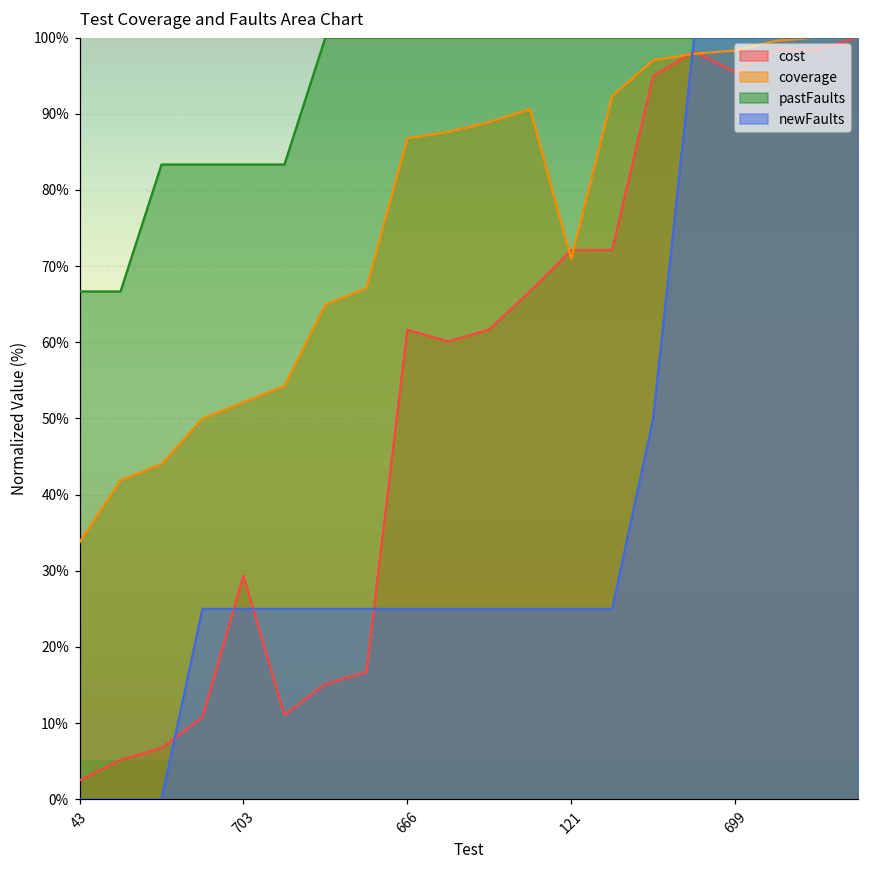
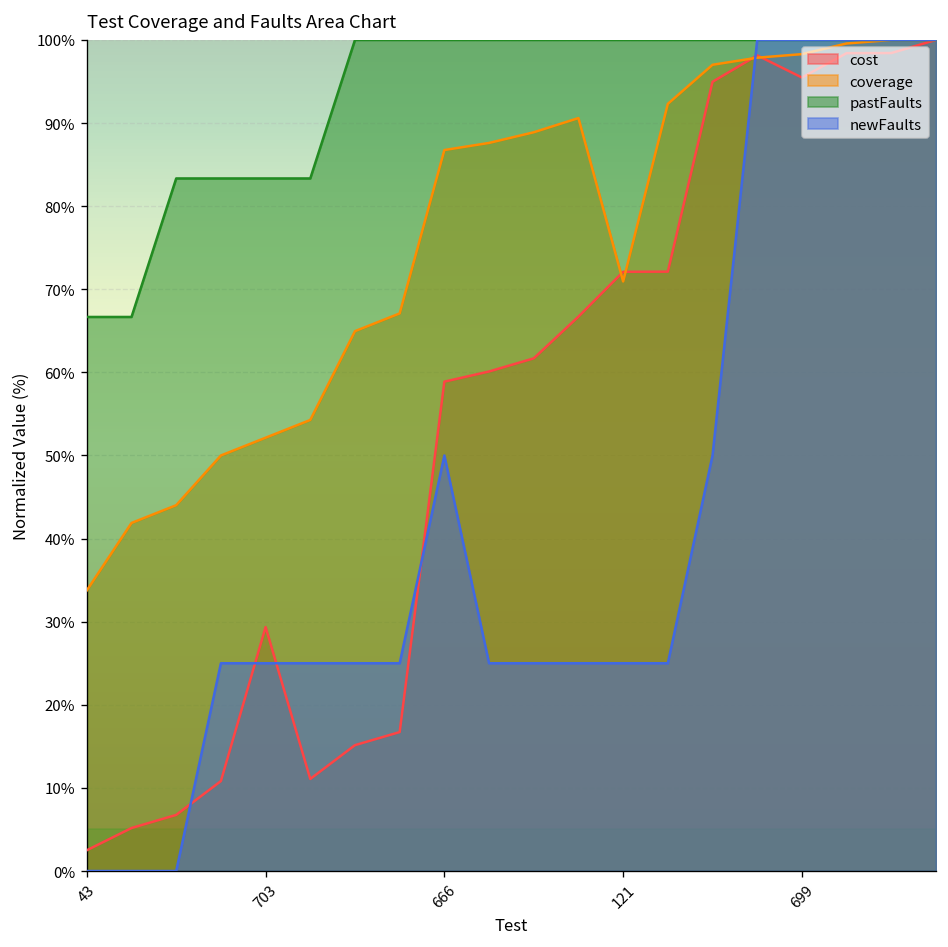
cost, 666: 62% -> 59%
newFaults, 666: 25% -> 50%
